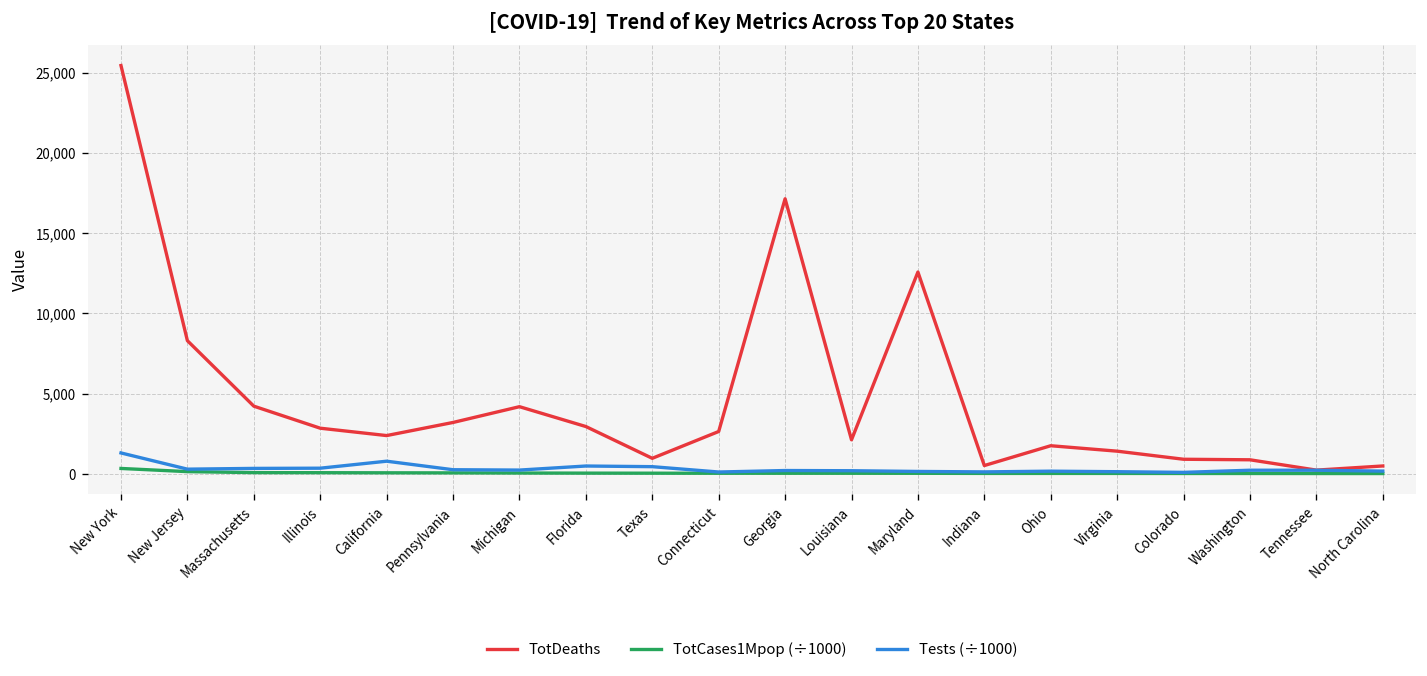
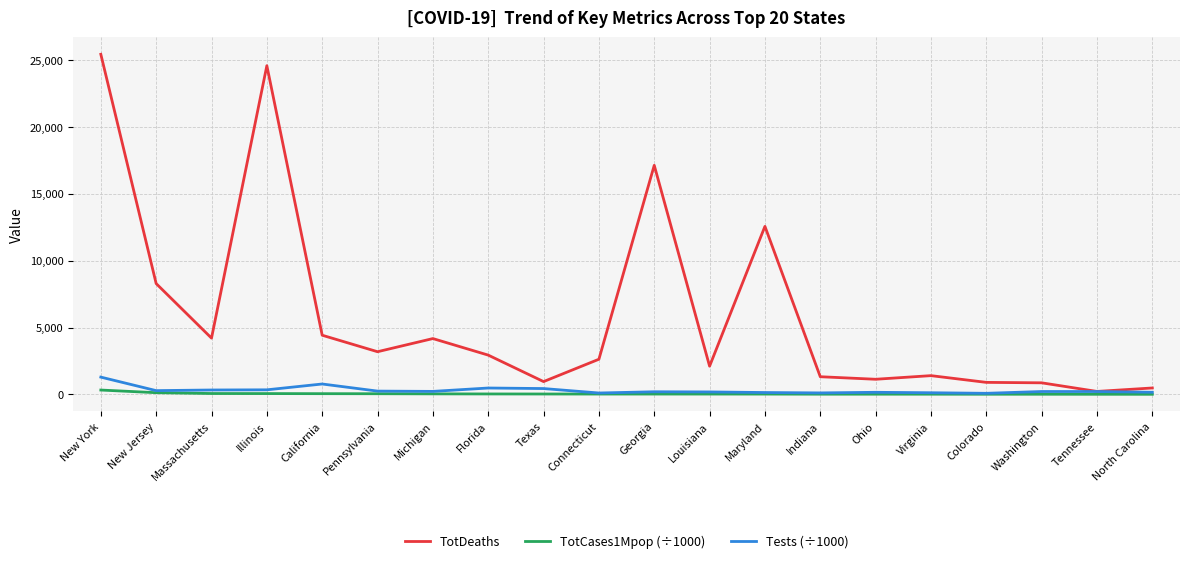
TotDeaths, Illinois: 2,800 -> 24,600
TotDeaths, California: 2,400 -> 4,400
TotDeaths, Indiana: 500 -> 1,300
TotDeaths, Ohio: 1,700 -> 1,100
